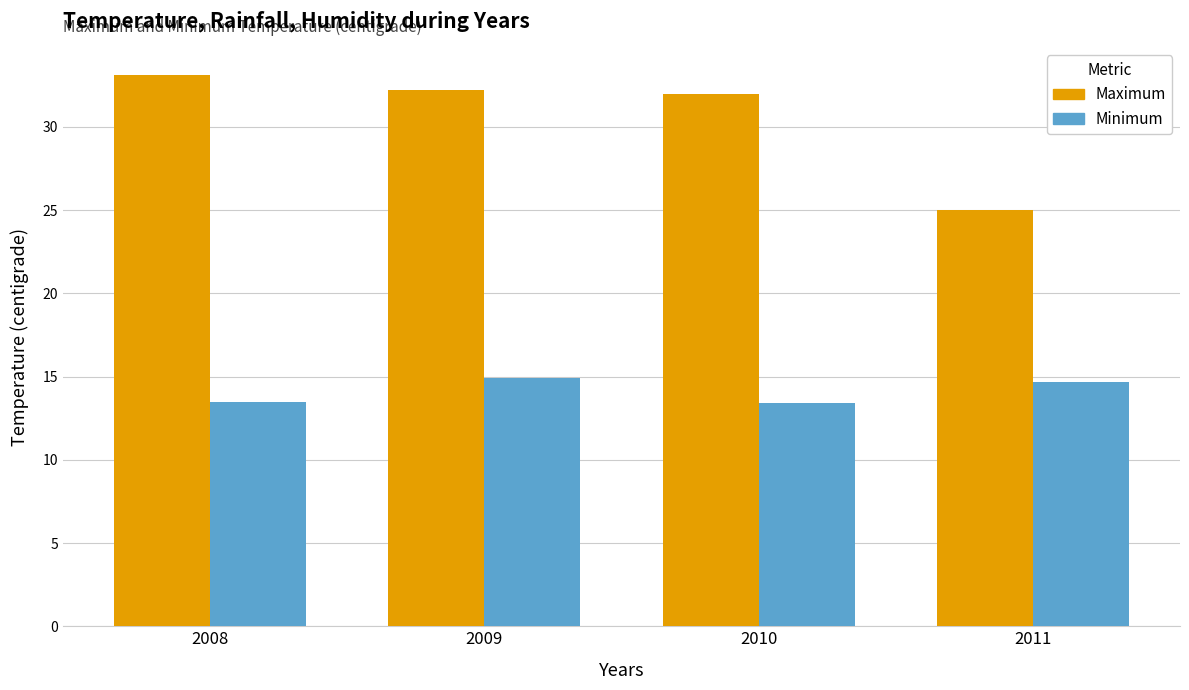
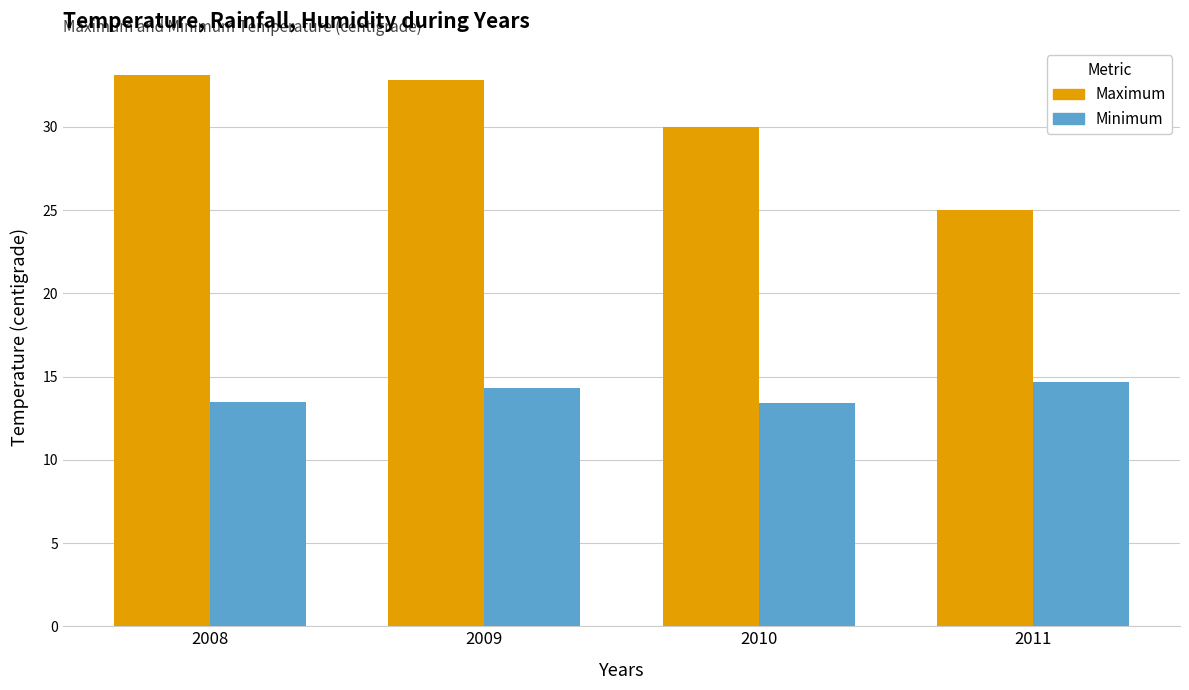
Maximum, 2009: 32.2 -> 32.8
Minimum, 2009: 14.9 -> 14.3
Maximum, 2010: 32 -> 30
